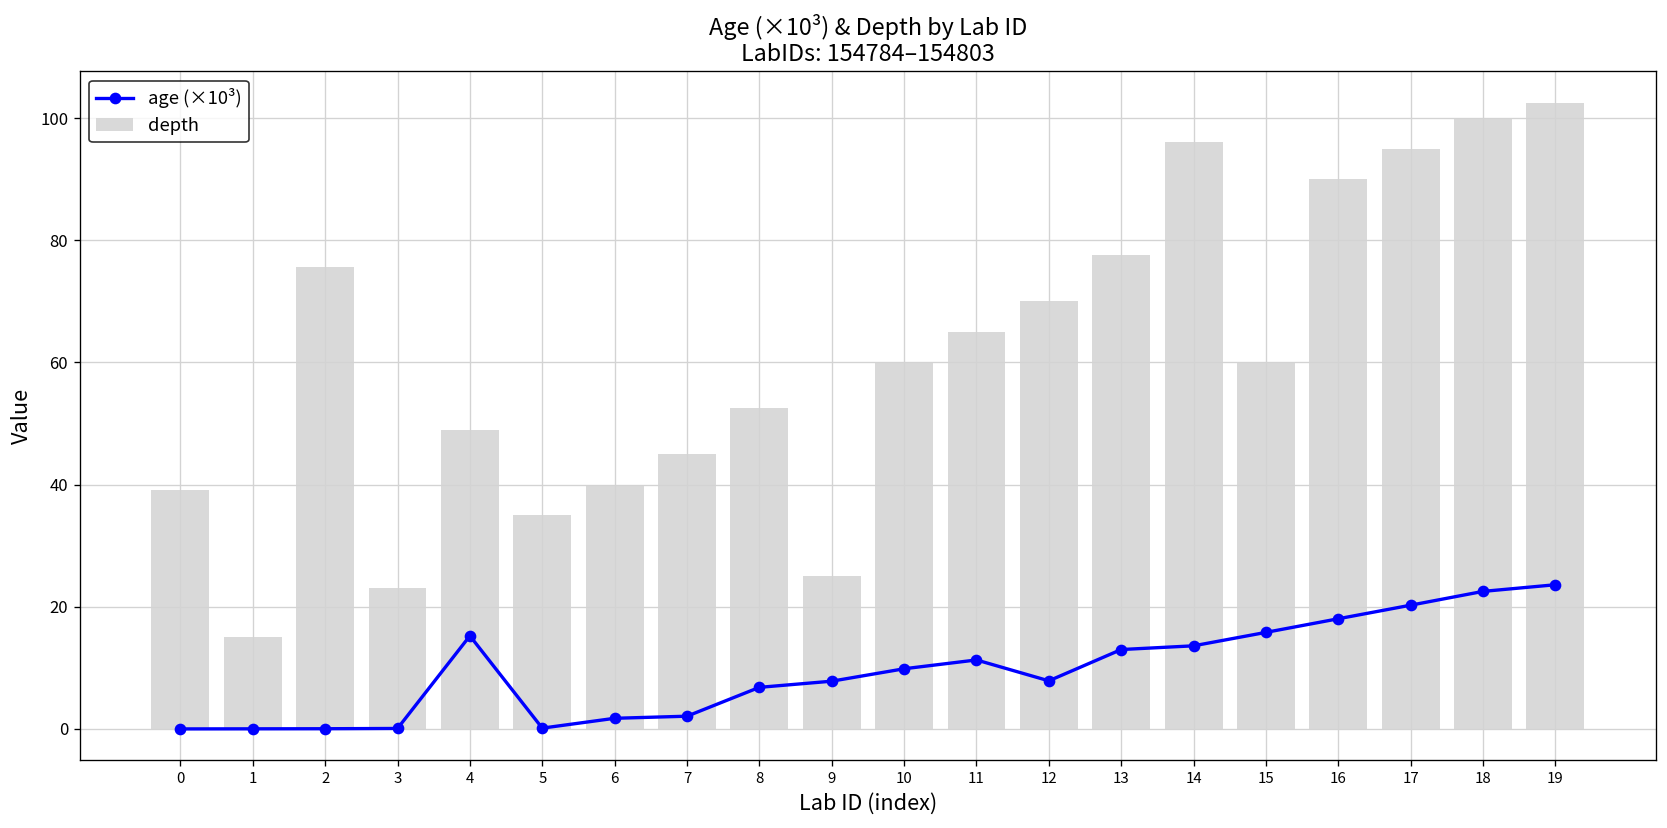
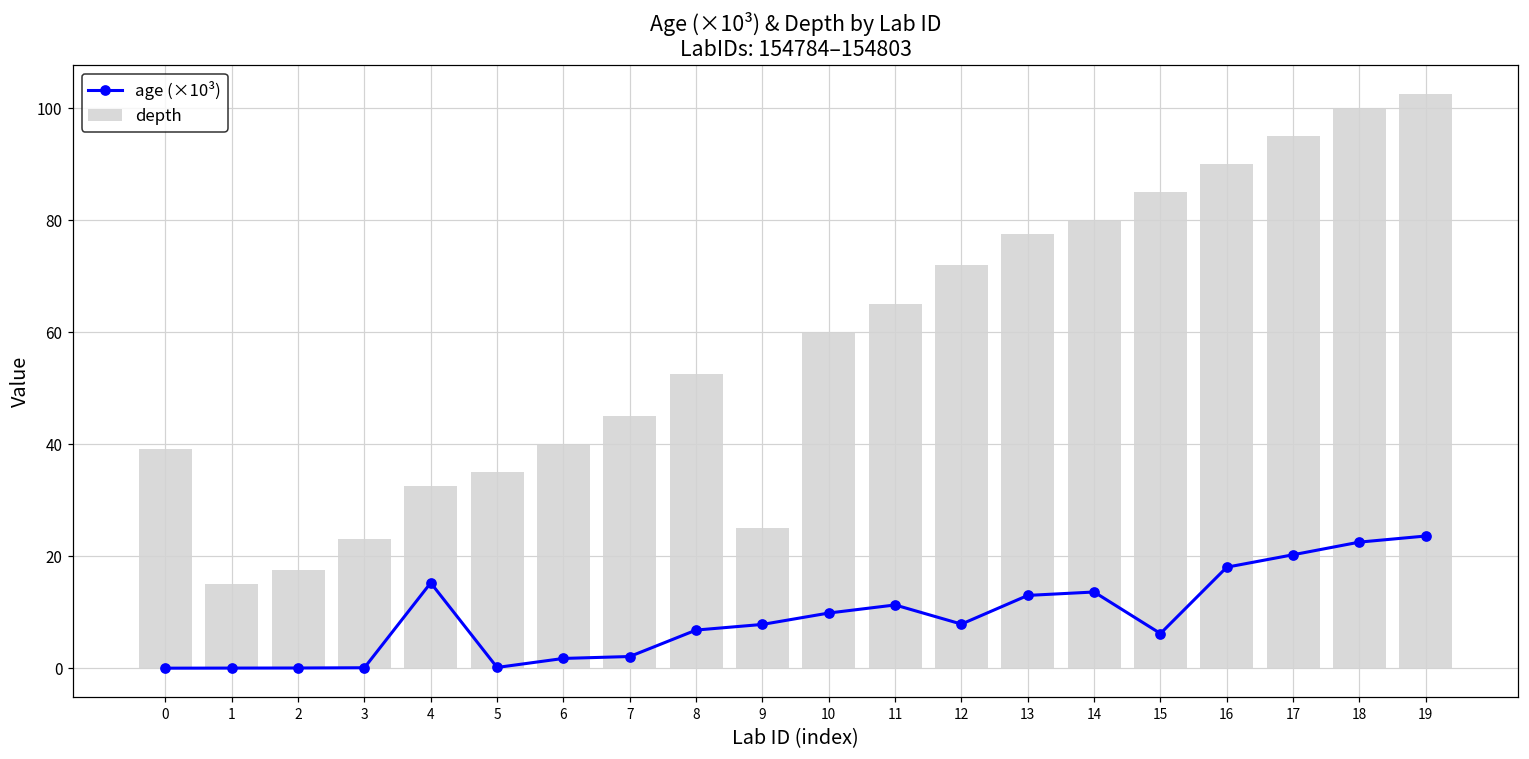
depth, 2: 76 -> 18
depth, 4: 49 -> 33
depth, 12: 70 -> 72
depth, 14: 96 -> 80
age (×10³), 15: 16 -> 6
depth, 15: 60 -> 85
